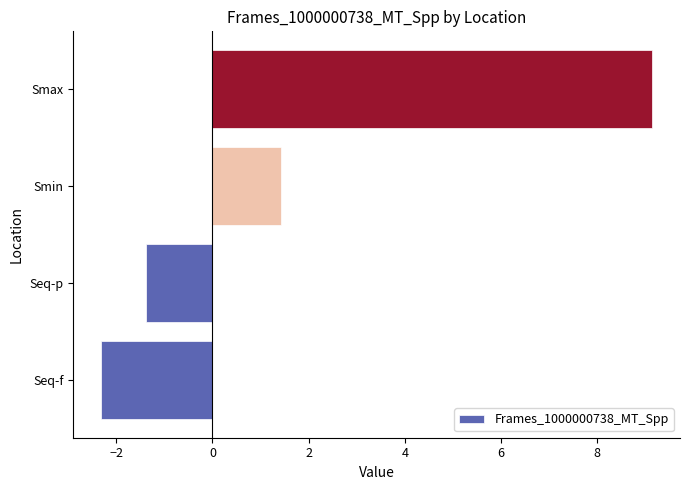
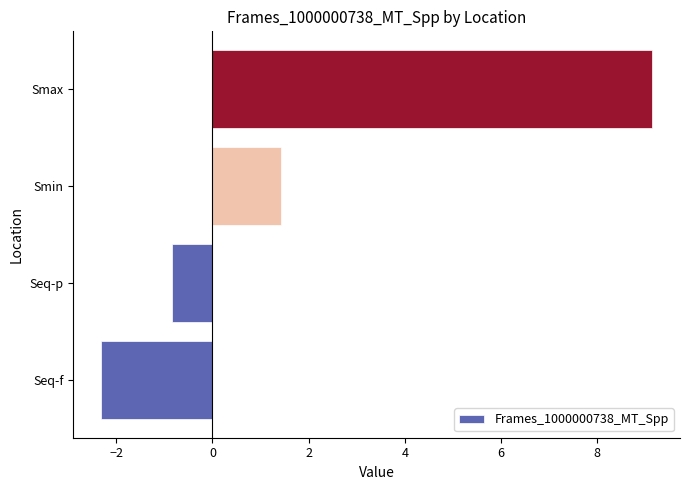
Seq-p: -1.4 -> -0.8
